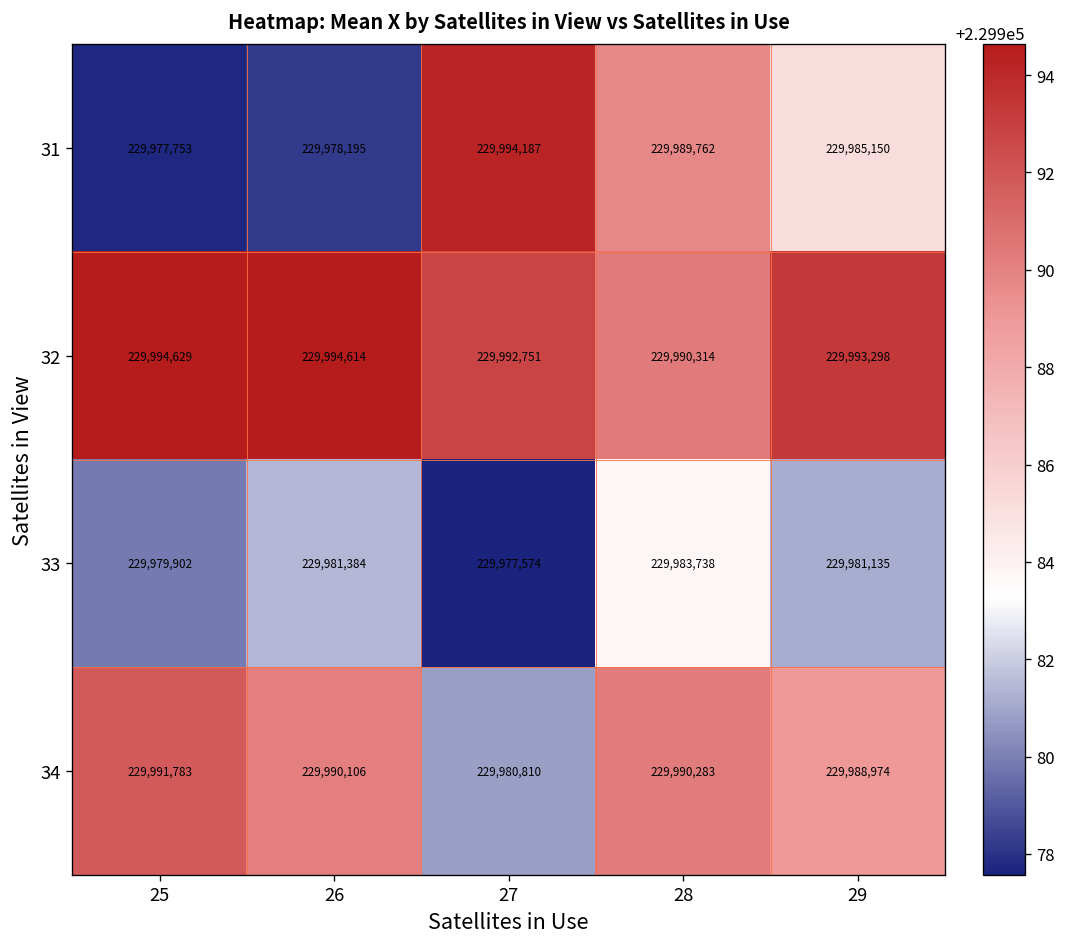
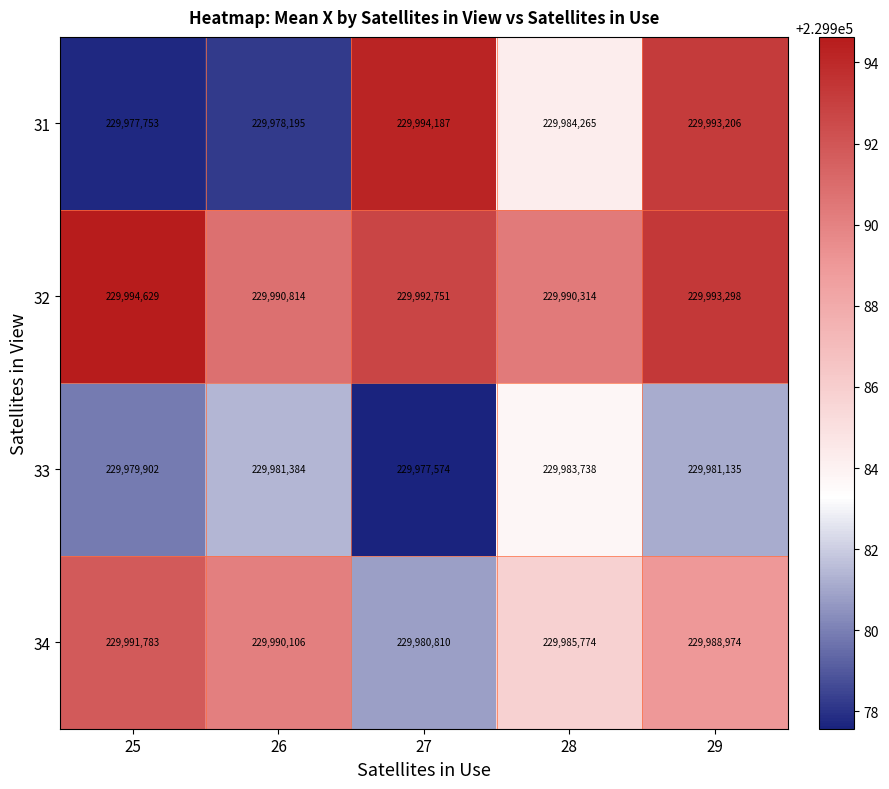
31, 28: 229,989,762 -> 229,984,265
31, 29: 229,985,150 -> 229,993,206
32, 26: 229,994,614 -> 229,990,814
34, 28: 229,990,283 -> 229,985,774
